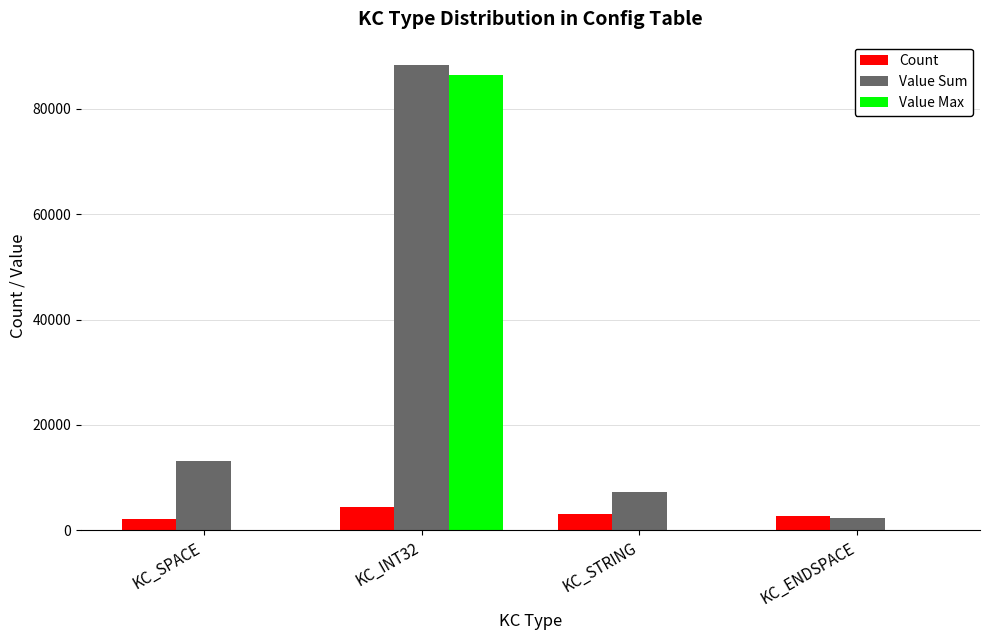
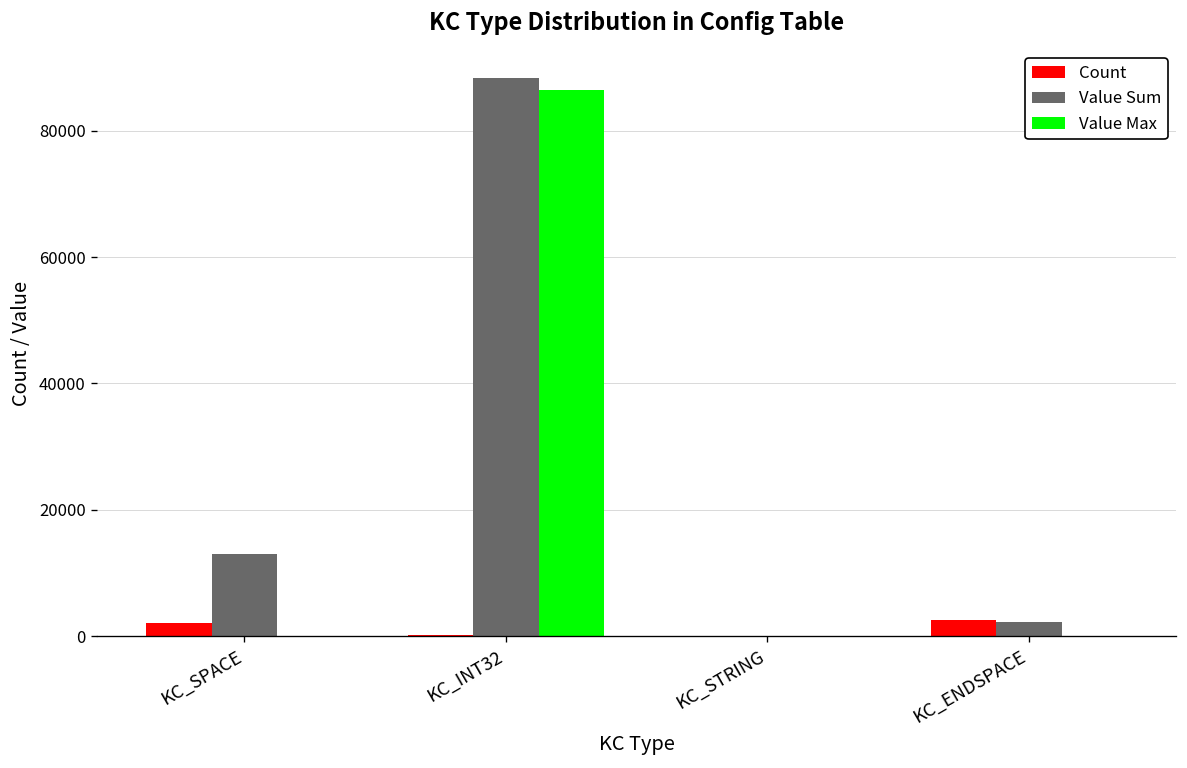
Count, KC_INT32: 4000 -> 0
Count, KC_STRING: 3000 -> 0
Value Sum, KC_STRING: 7000 -> 0
